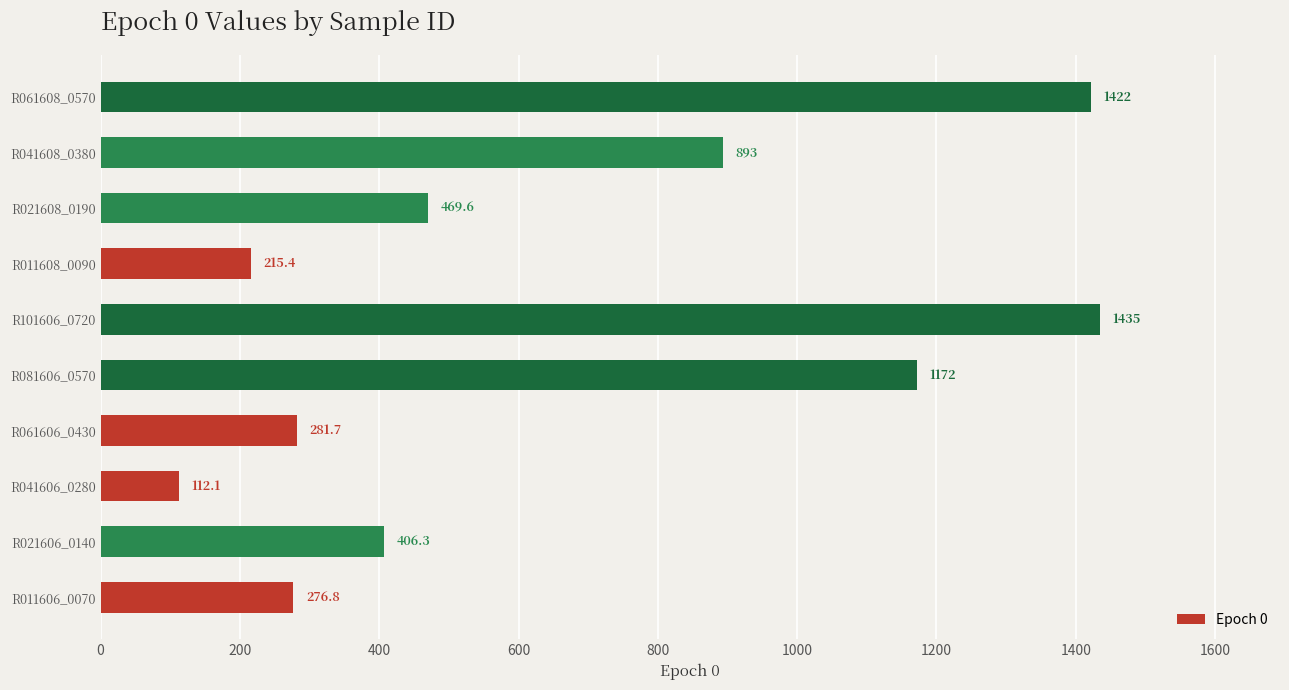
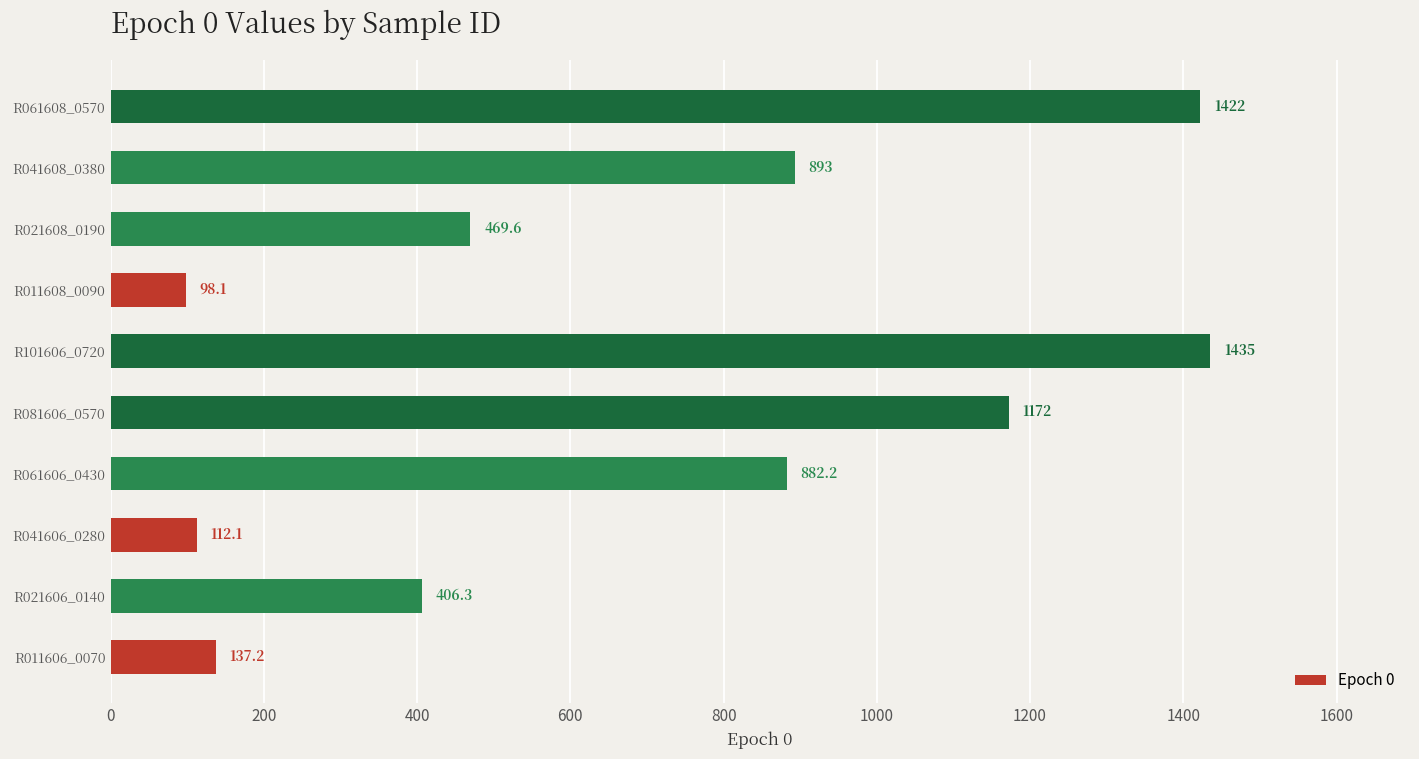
R011608_0090: 215.4 -> 98.1
R061606_0430: 281.7 -> 882.2
R011606_0070: 276.8 -> 137.2
